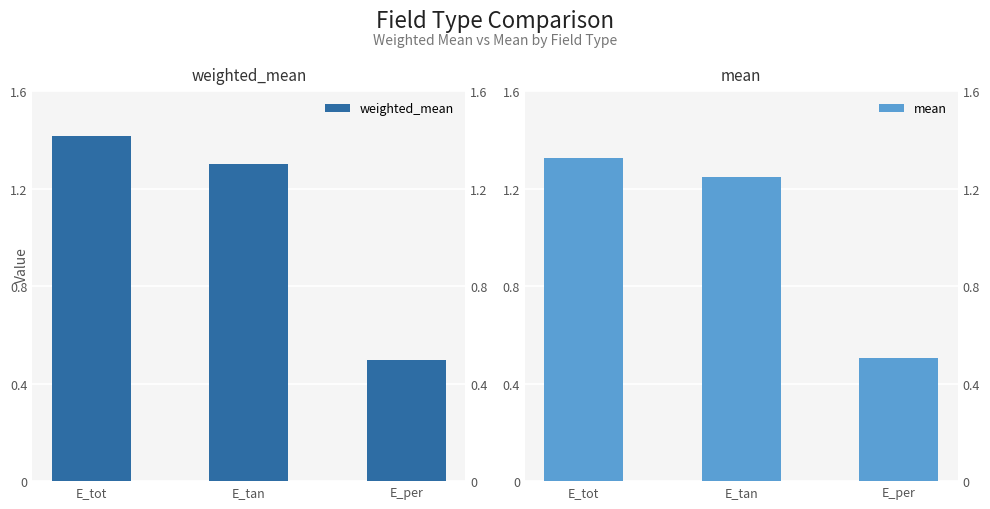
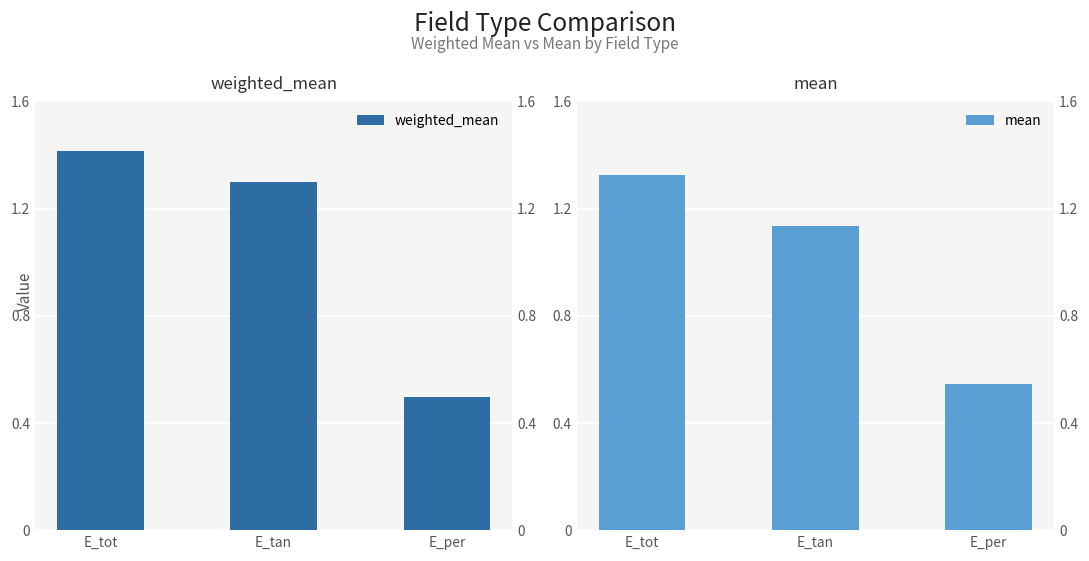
mean, E_tan: 1.25 -> 1.13
mean, E_per: 0.50 -> 0.54
